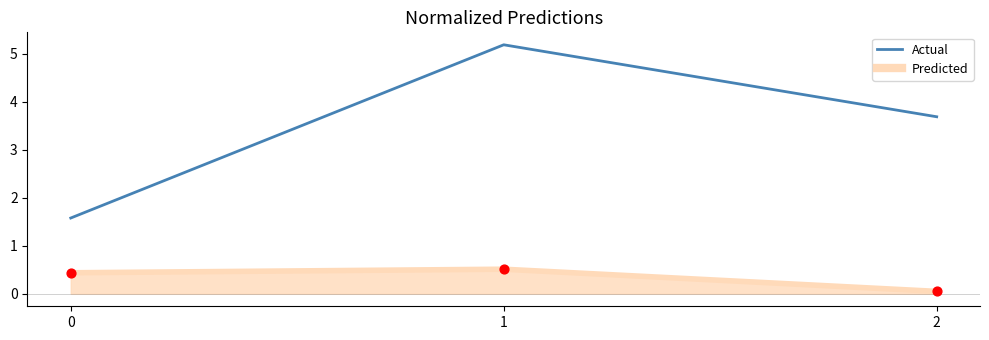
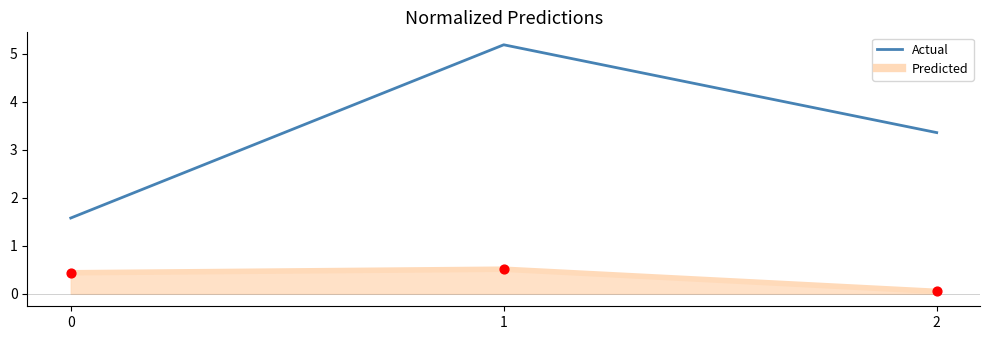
Actual, 2: 3.7 -> 3.4
